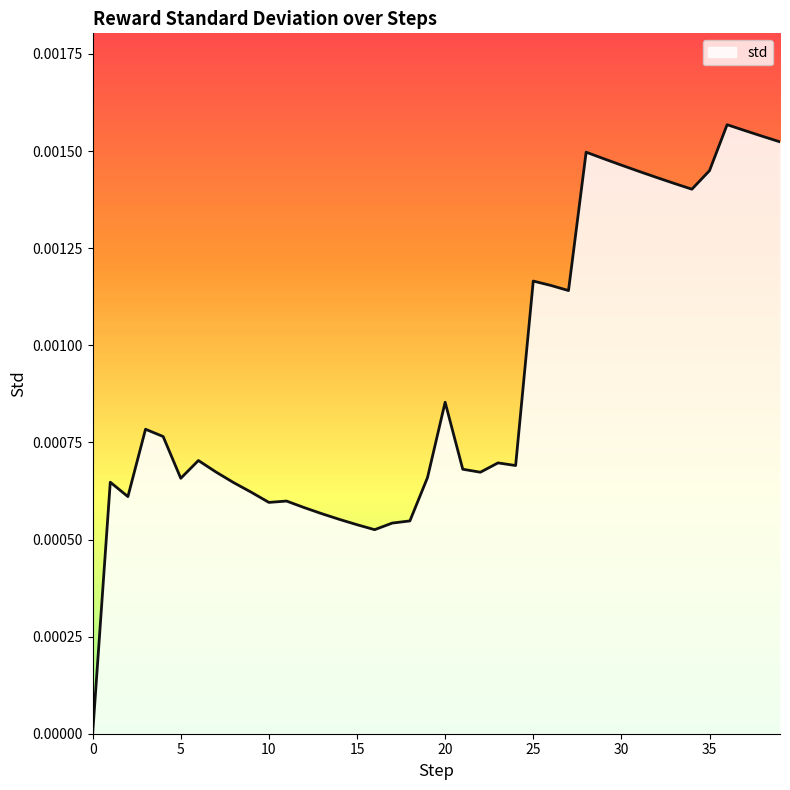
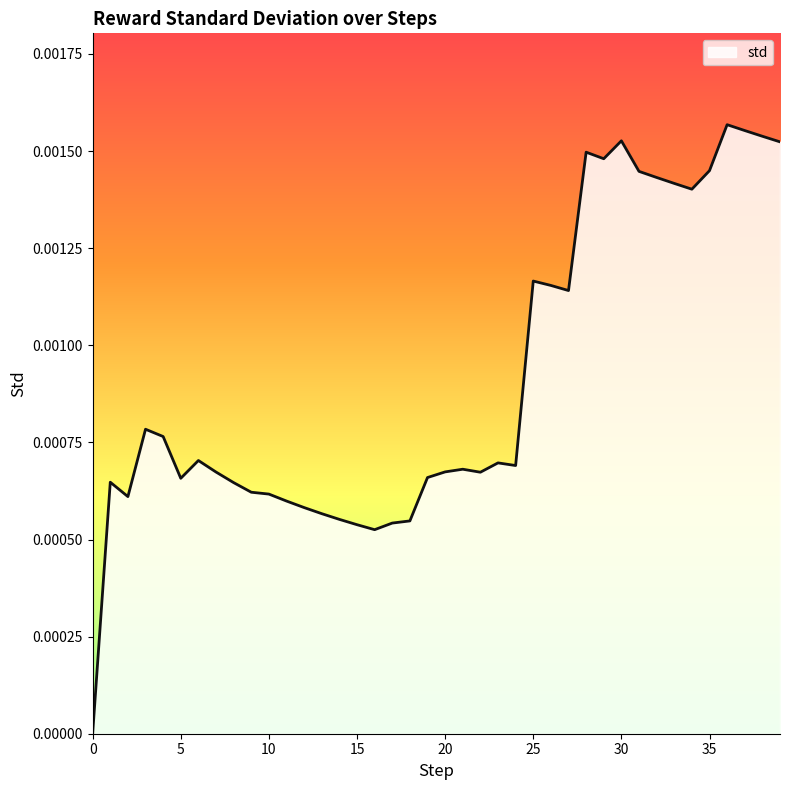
10: 0.00060 -> 0.00062
20: 0.00085 -> 0.00067
30: 0.00146 -> 0.00153
